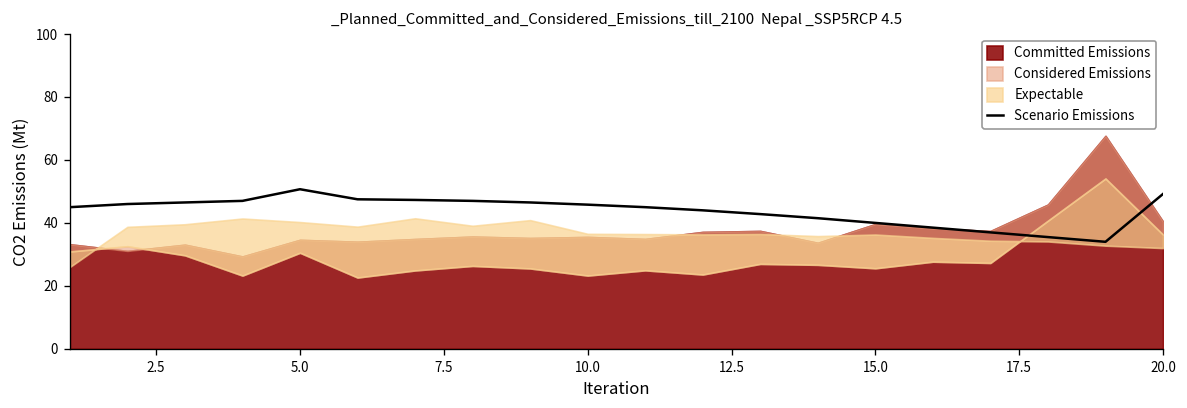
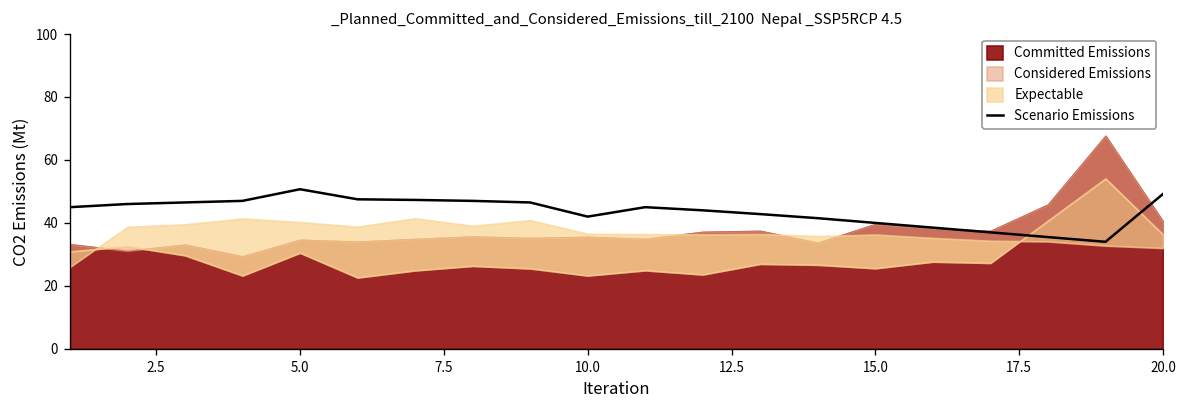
Scenario Emissions, 10.0: 46 -> 42
